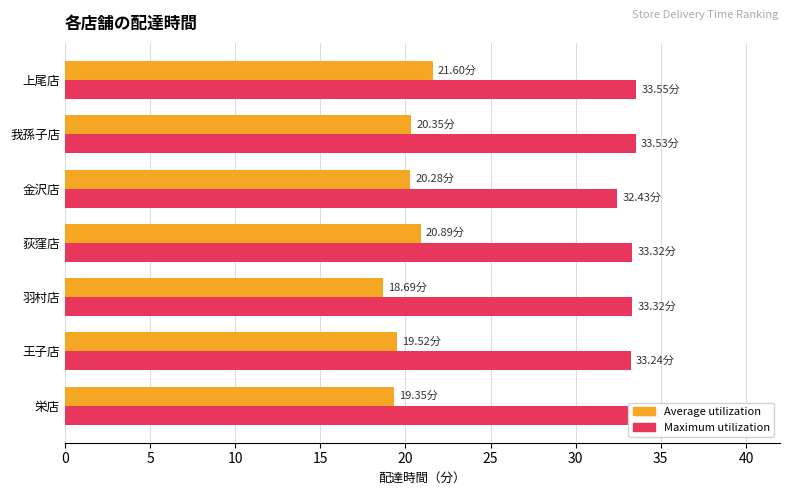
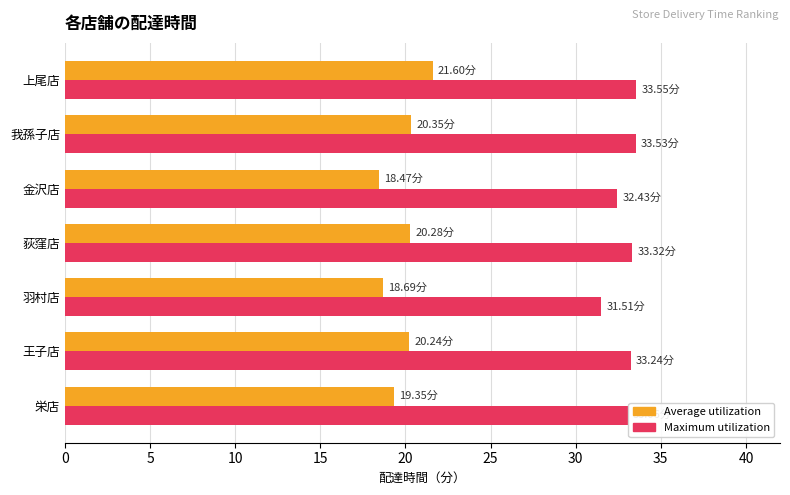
Average utilization, 金沢店: 20.28分 -> 18.47分
Average utilization, 荻窪店: 20.89分 -> 20.28分
Maximum utilization, 羽村店: 33.32分 -> 31.51分
Average utilization, 王子店: 19.52分 -> 20.24分
